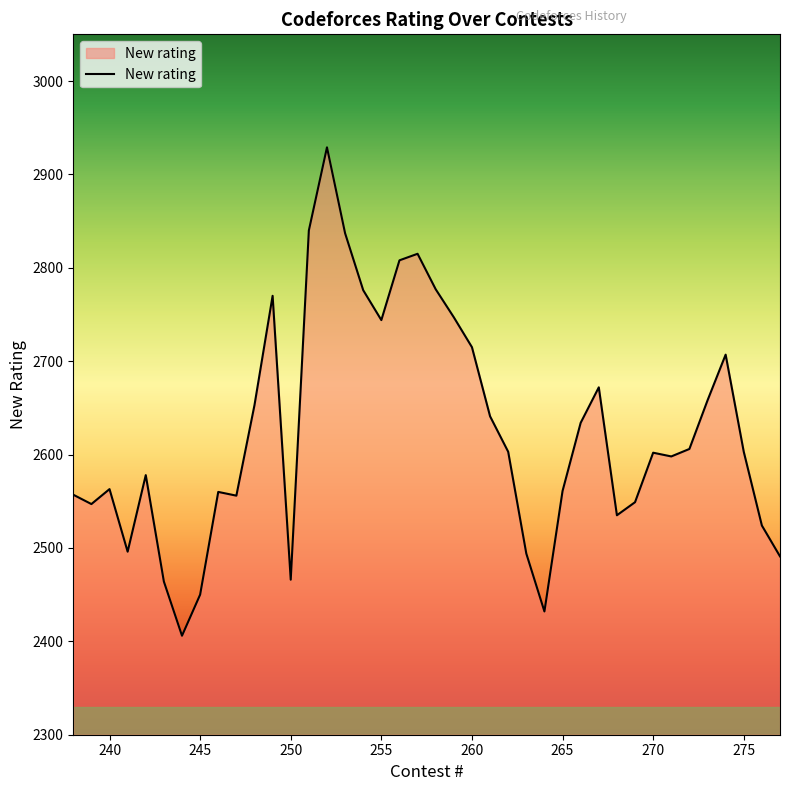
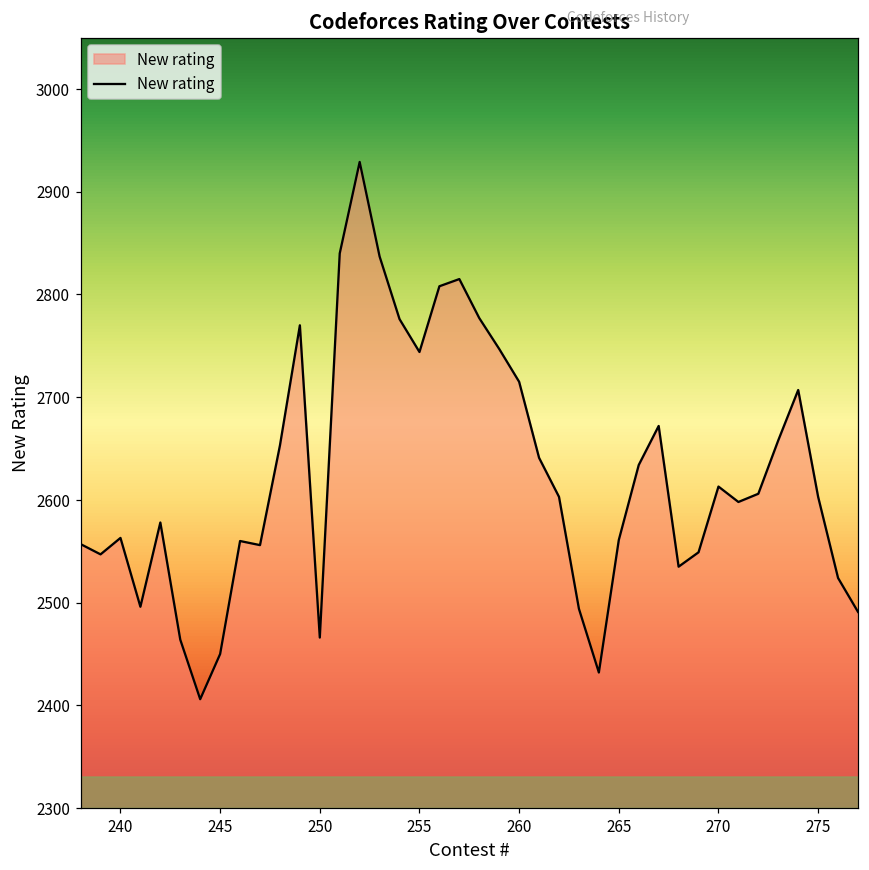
270: 2600 -> 2610
